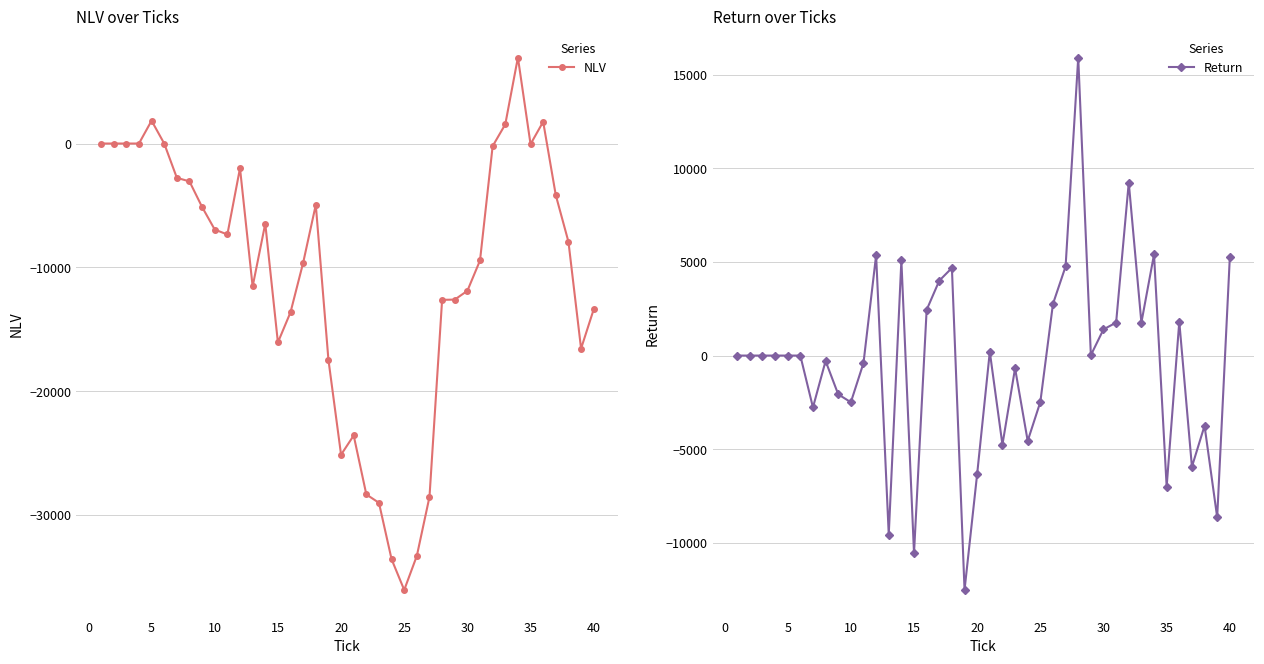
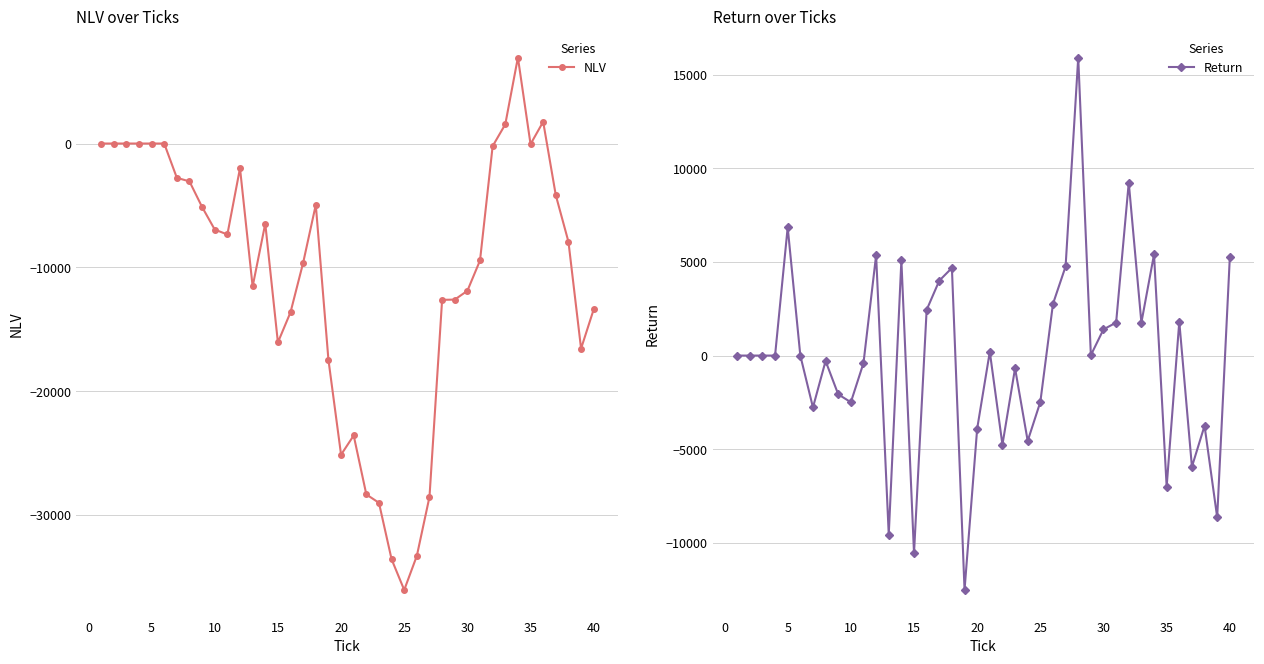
NLV over Ticks, 5: 1800 -> 0
Return over Ticks, 5: 0 -> 6900
Return over Ticks, 20: -6300 -> -3900
